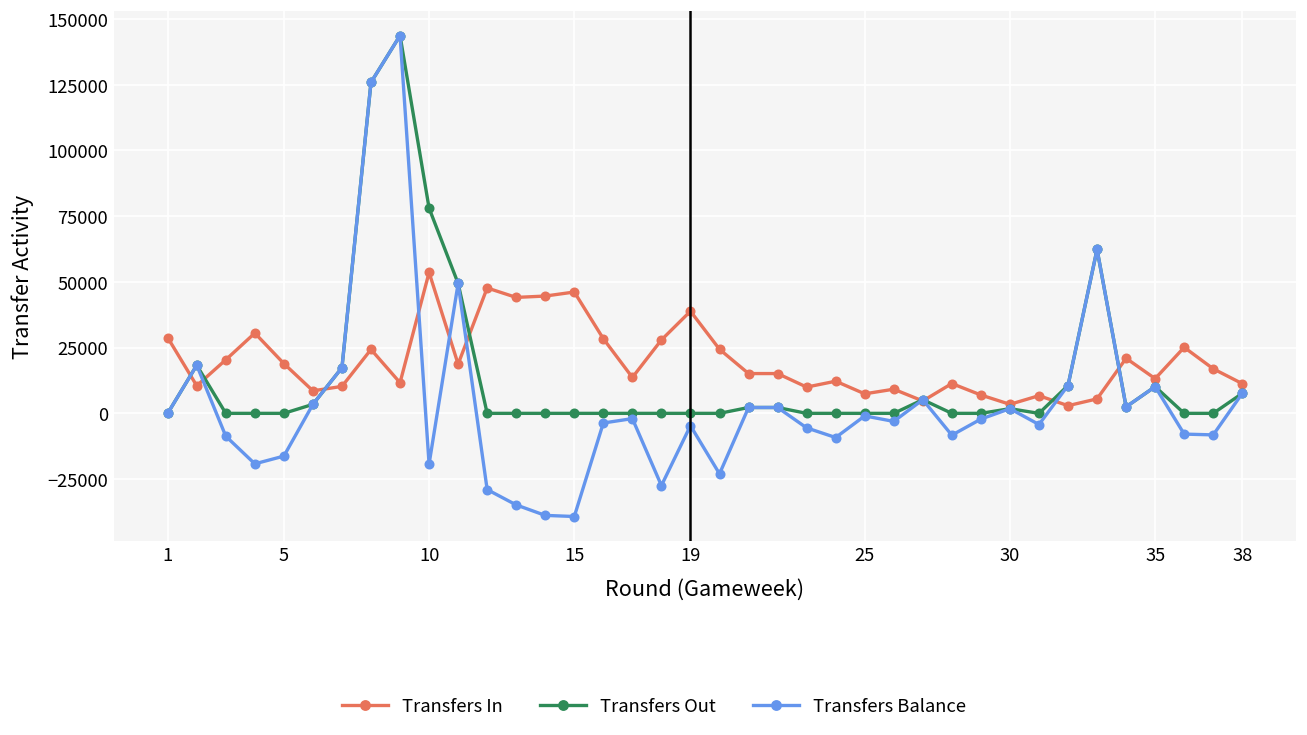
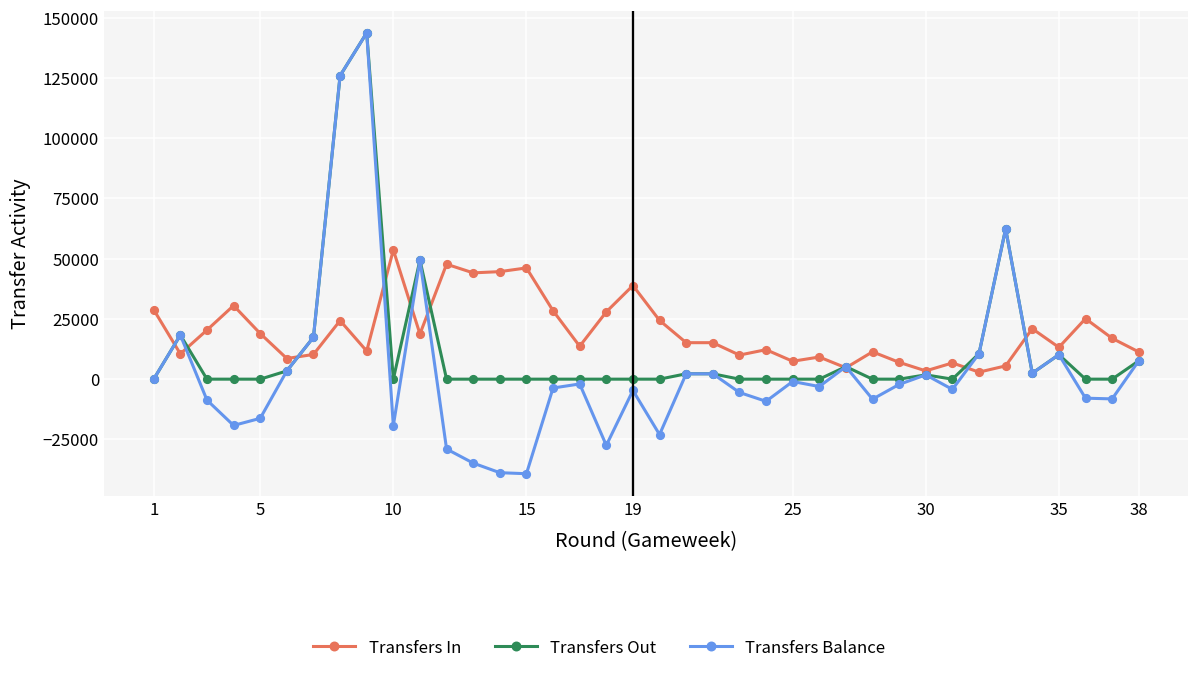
Transfers Out, 10: 78000 -> 0
